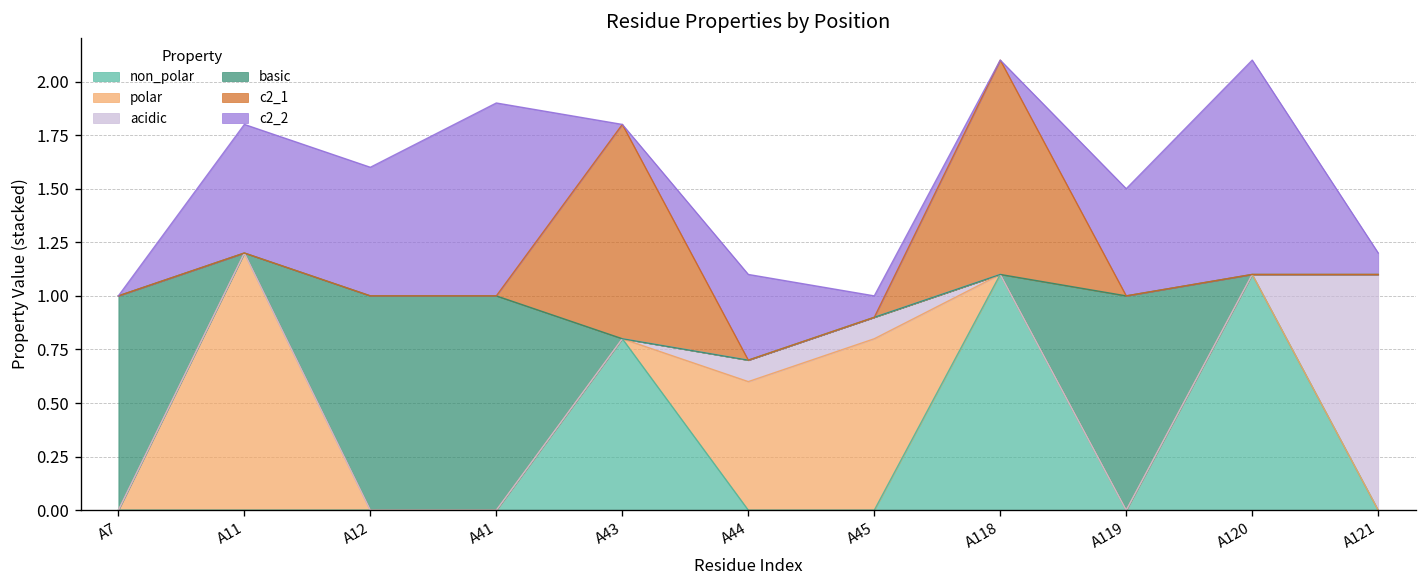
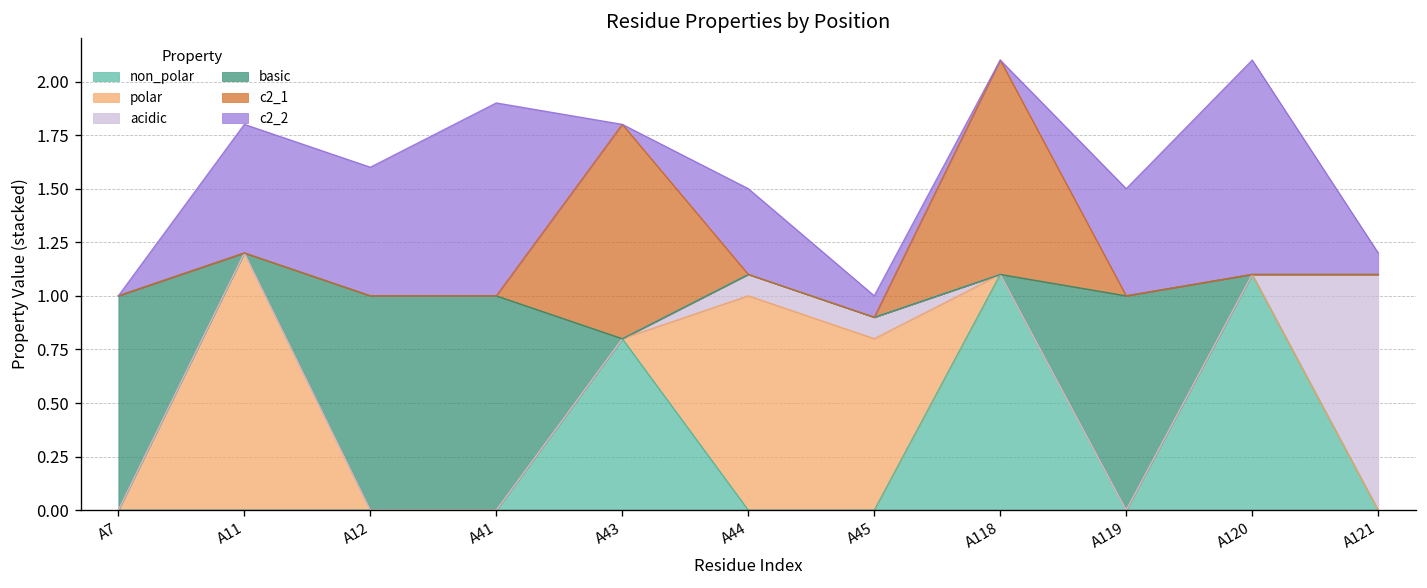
polar, A44: 0.6 -> 1.0
